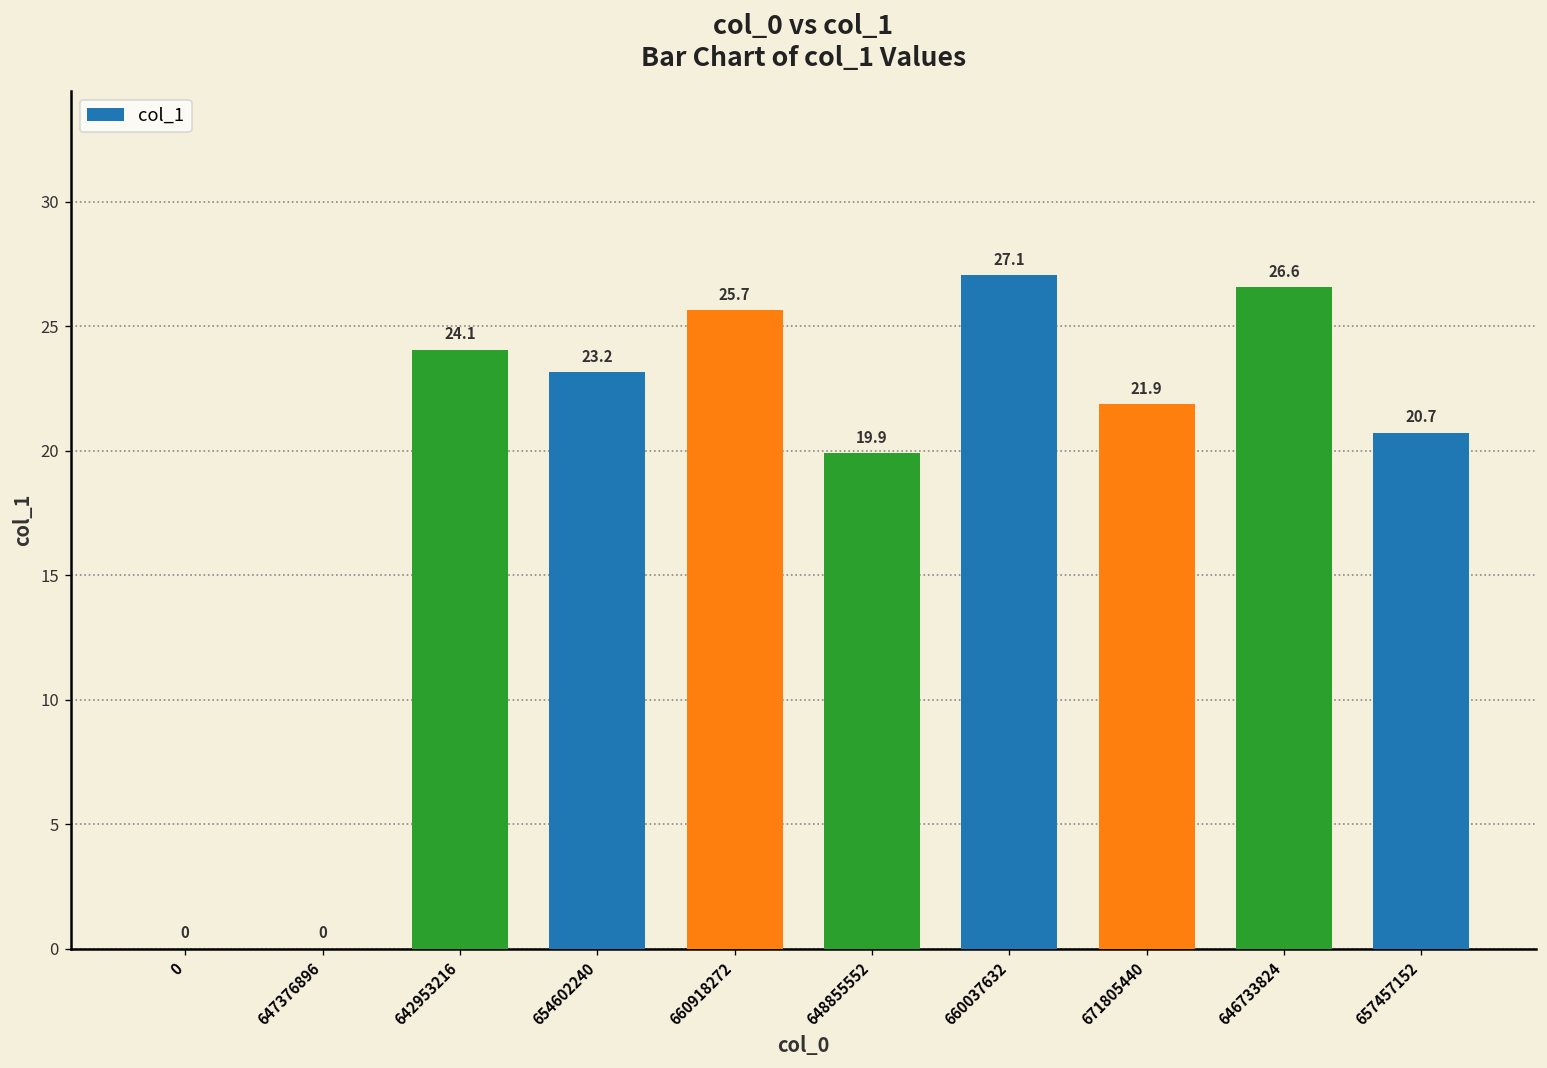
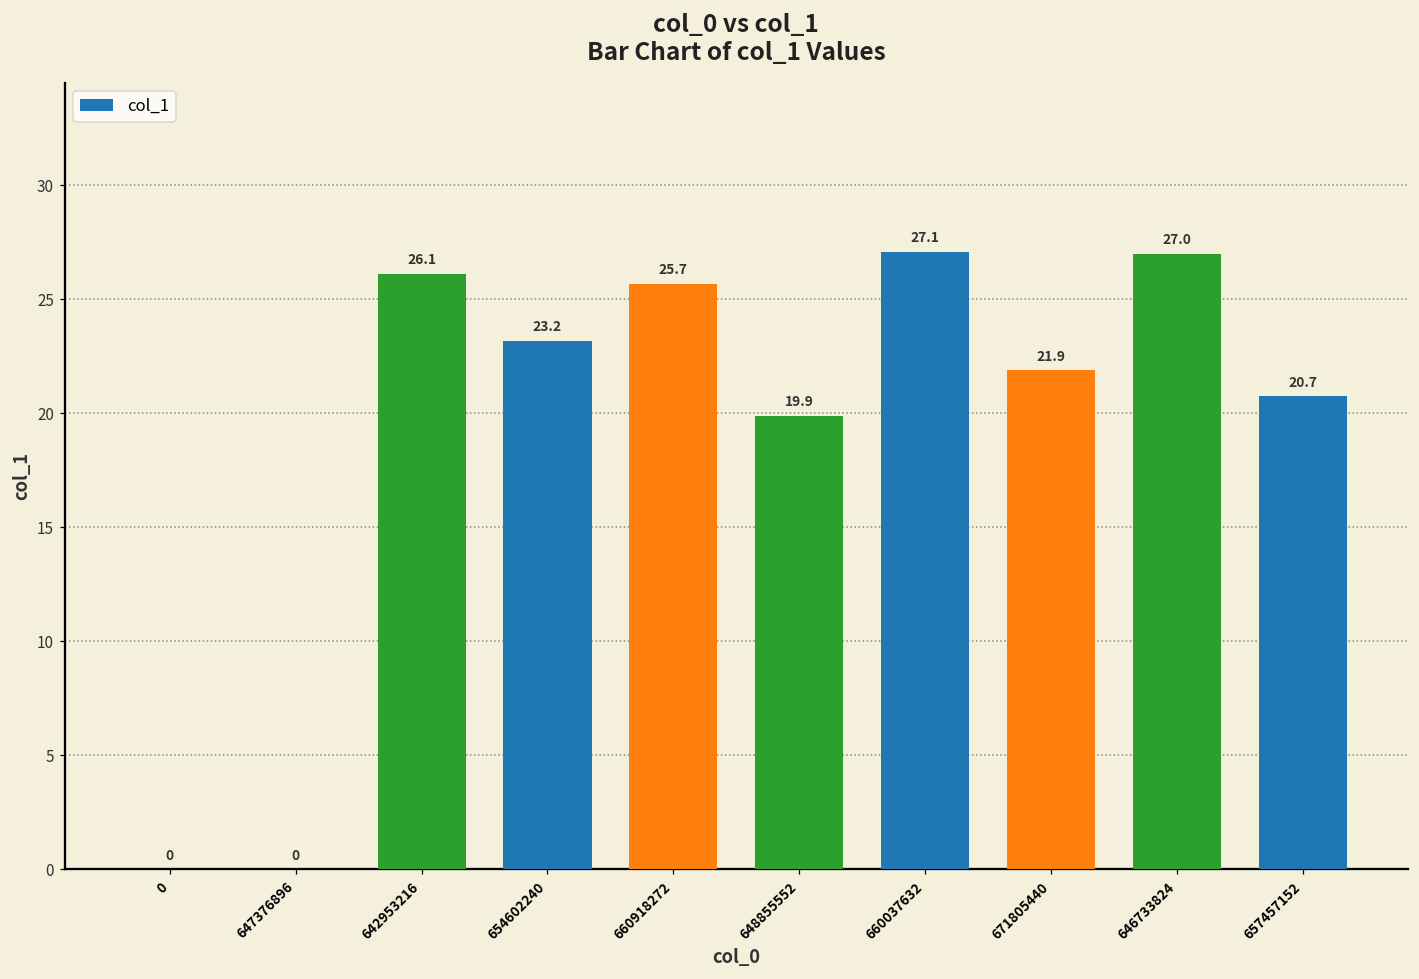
642953216: 24.1 -> 26.1
646733824: 26.6 -> 27.0
